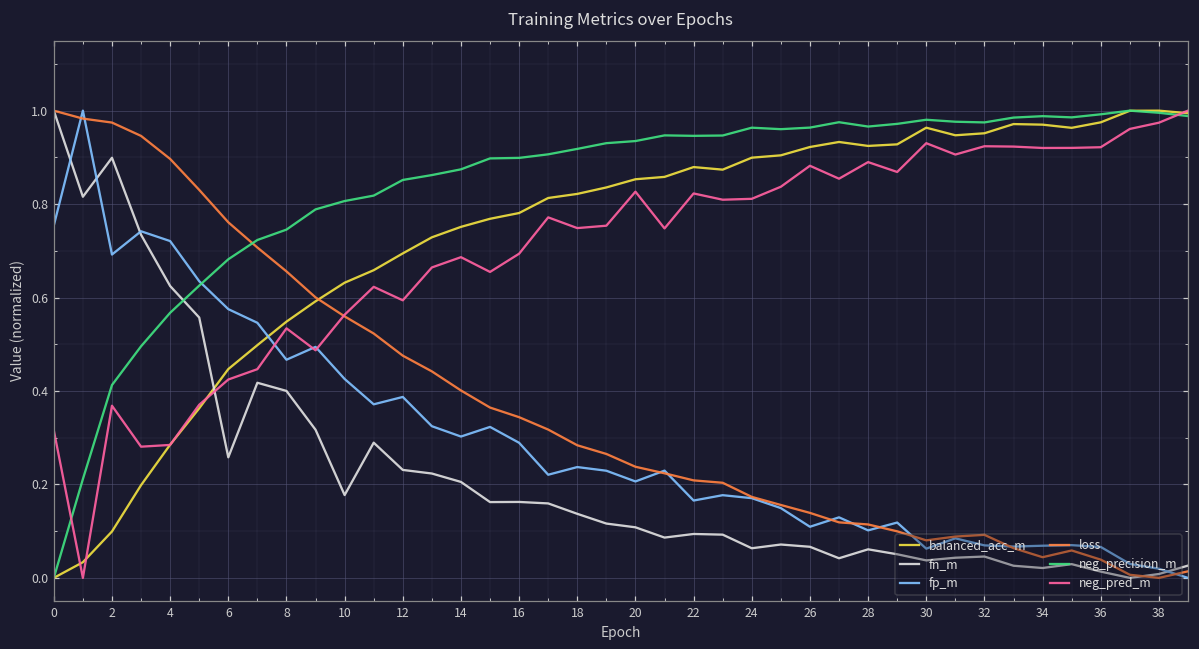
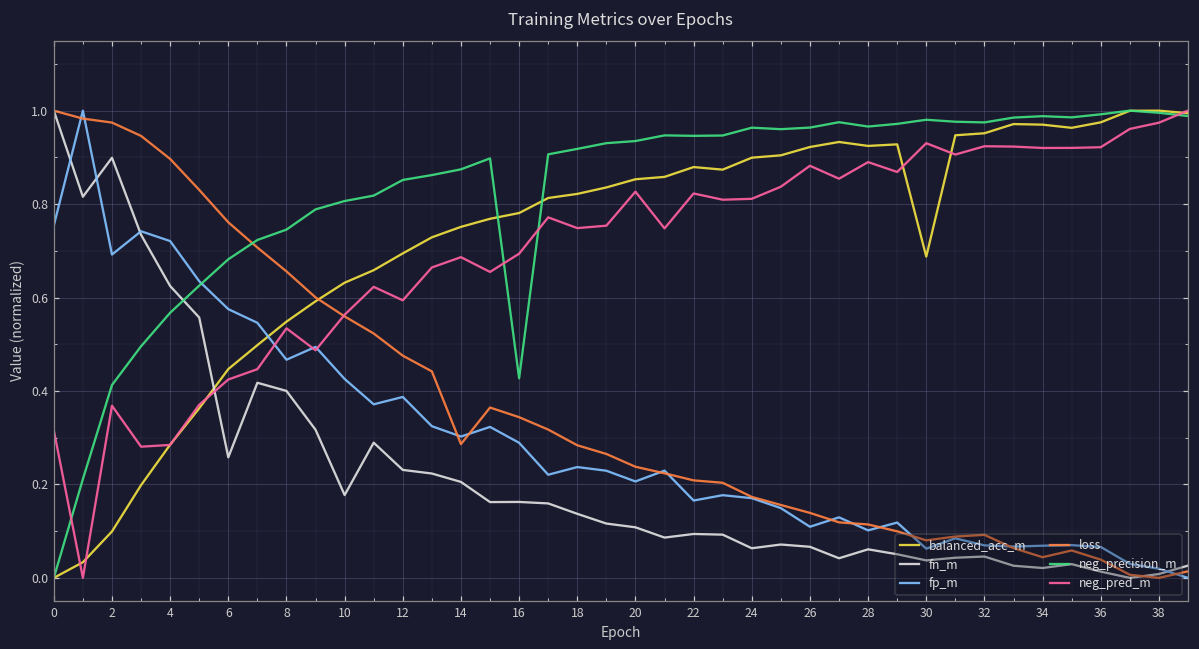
loss, 14: 0.40 -> 0.29
neg_precision_m, 16: 0.90 -> 0.43
balanced_acc_m, 30: 0.96 -> 0.69
